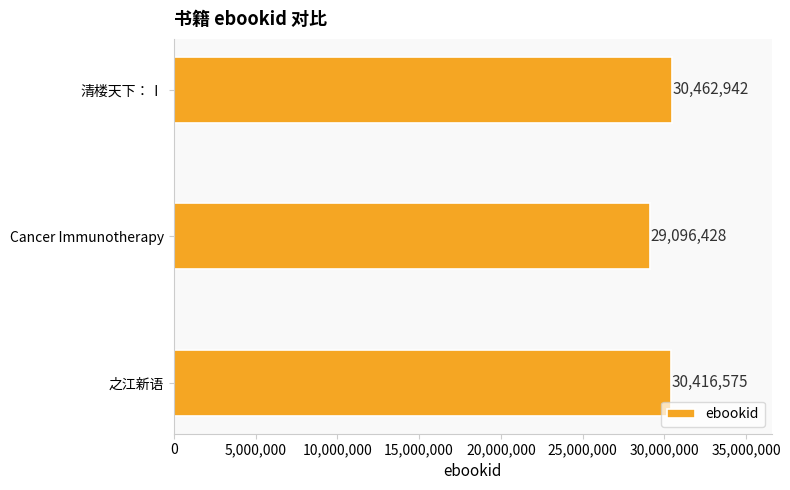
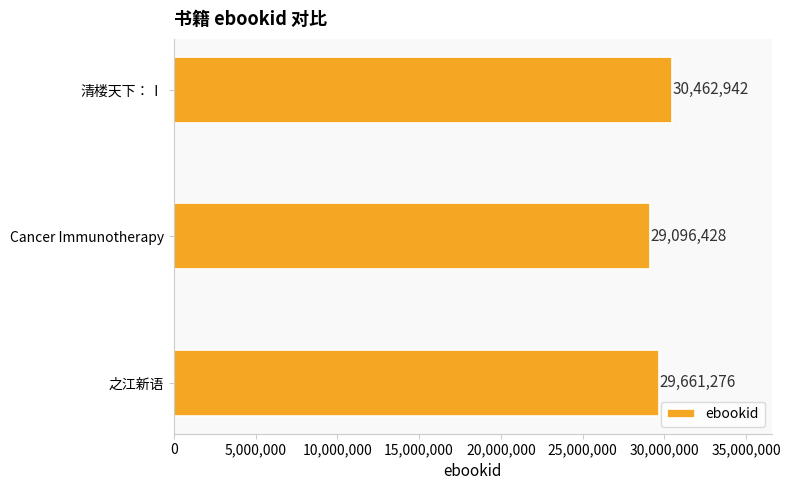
之江新语: 30,416,575 -> 29,661,276
